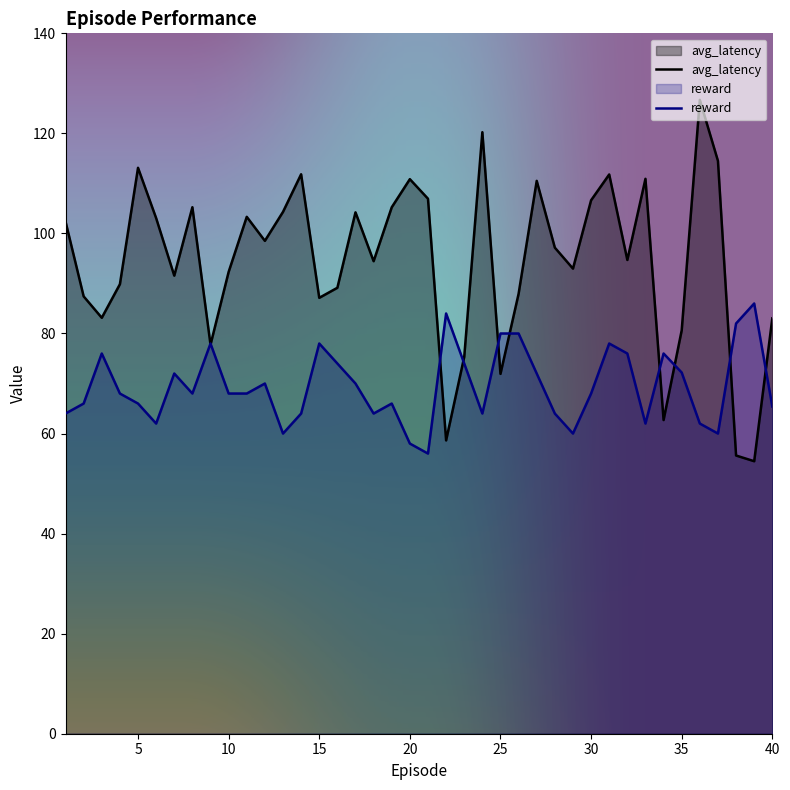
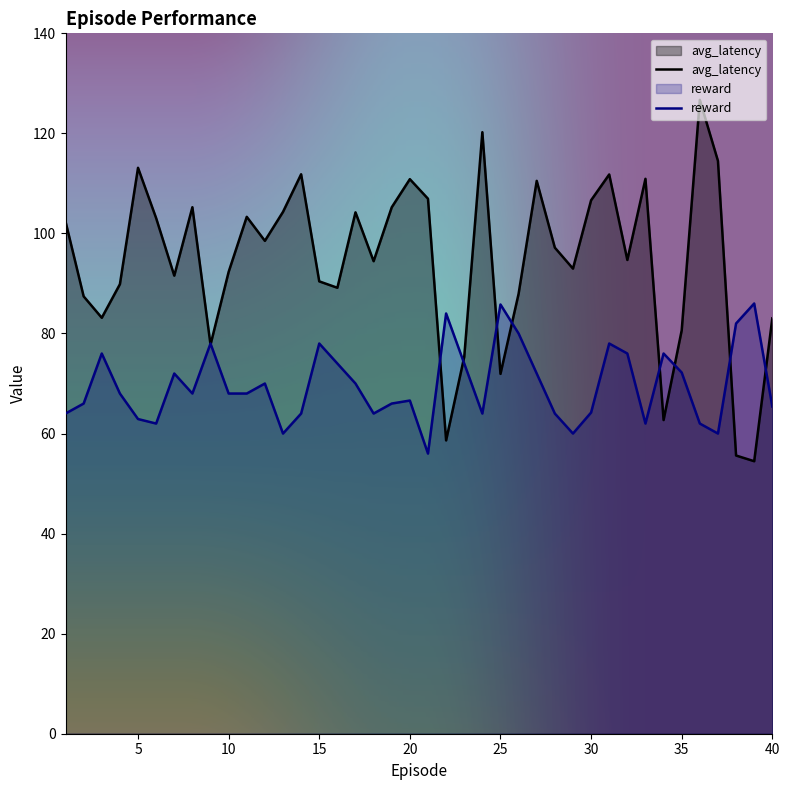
reward, 5: 66 -> 63
avg_latency, 15: 87 -> 90
reward, 20: 58 -> 67
reward, 25: 80 -> 86
reward, 30: 68 -> 64
